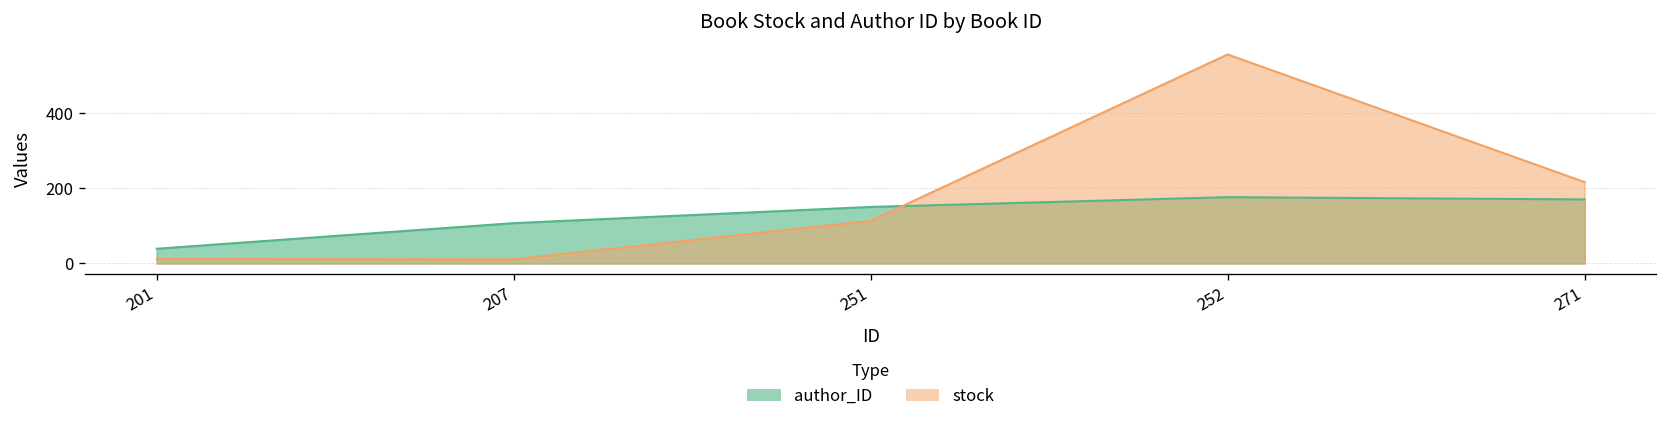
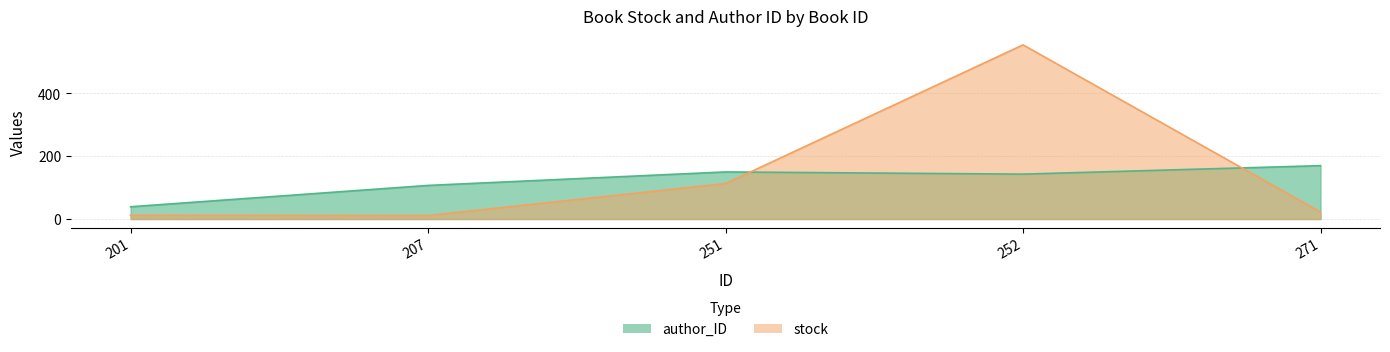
author_ID, 252: 180 -> 140
stock, 271: 220 -> 20
